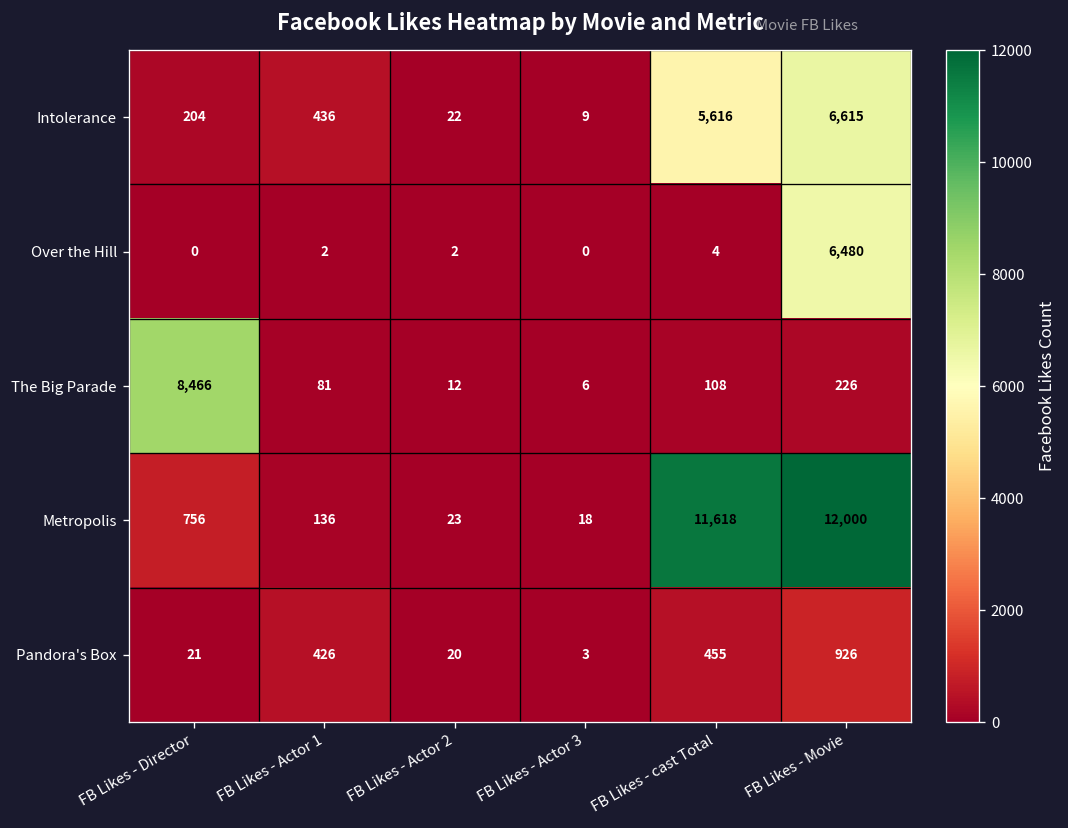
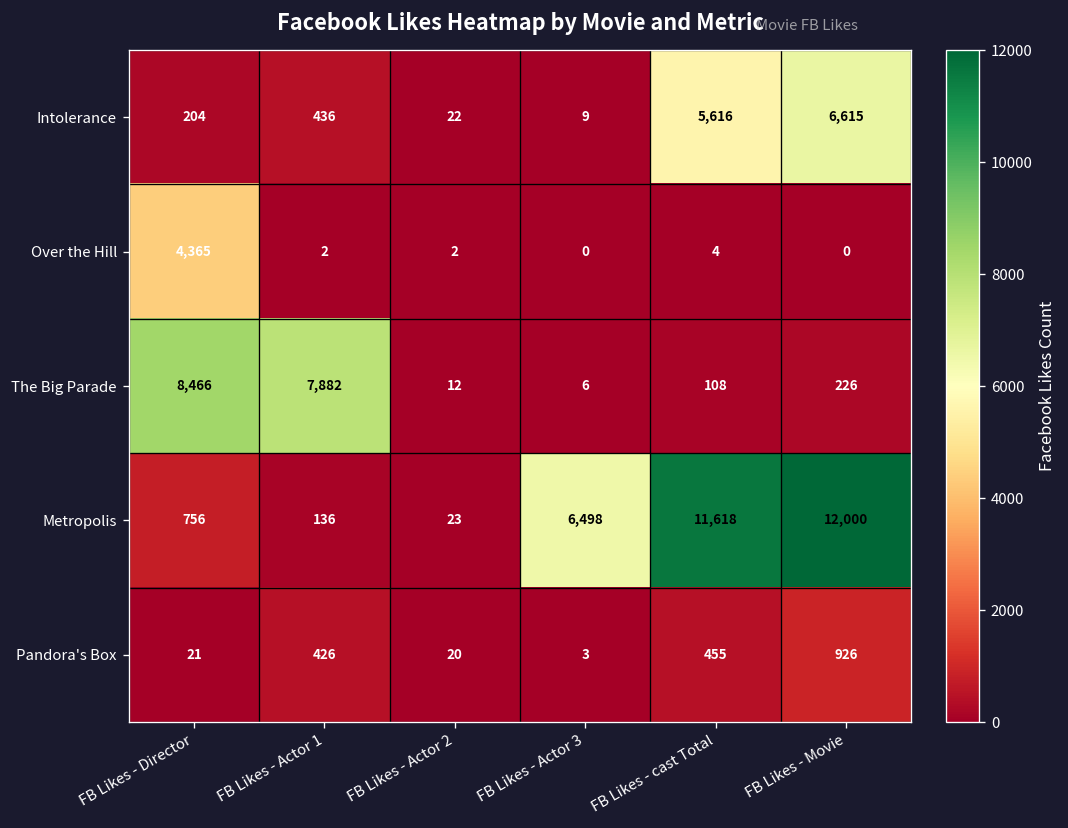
Over the Hill, FB Likes - Director: 0 -> 4,365
Over the Hill, FB Likes - Movie: 6,480 -> 0
The Big Parade, FB Likes - Actor 1: 81 -> 7,882
Metropolis, FB Likes - Actor 3: 18 -> 6,498
